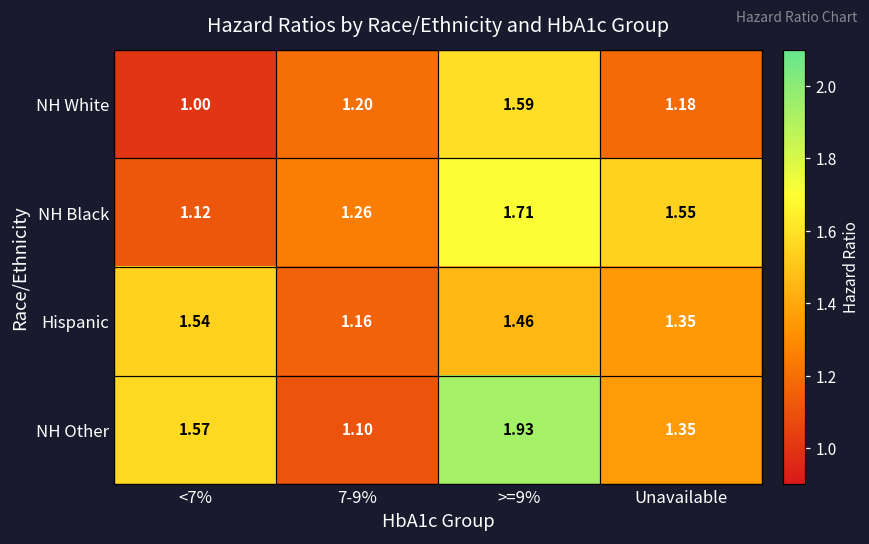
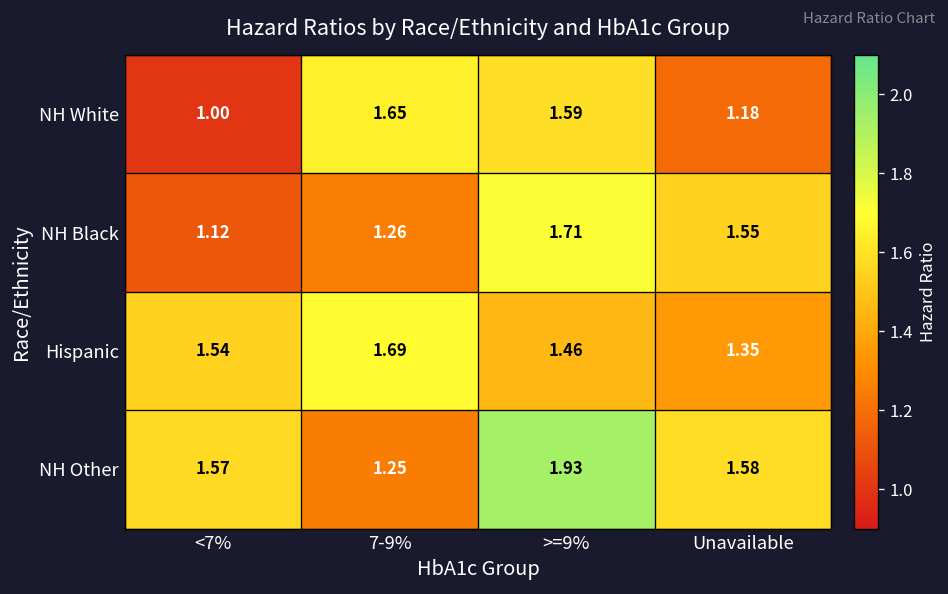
NH White, 7-9%: 1.20 -> 1.65
Hispanic, 7-9%: 1.16 -> 1.69
NH Other, 7-9%: 1.10 -> 1.25
NH Other, Unavailable: 1.35 -> 1.58
